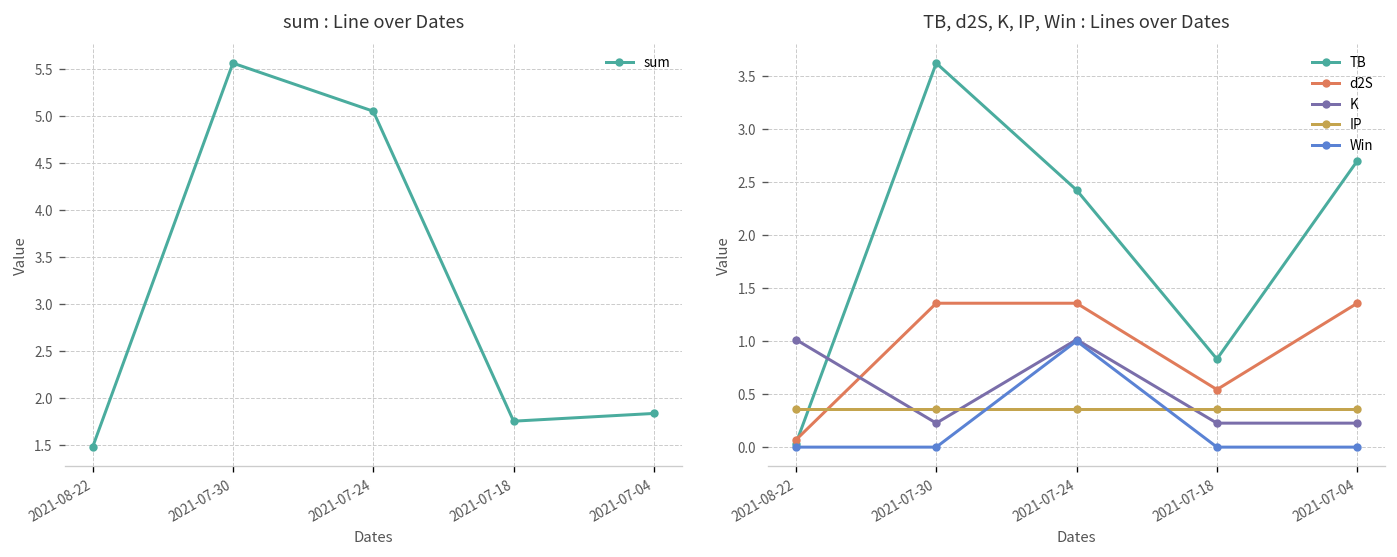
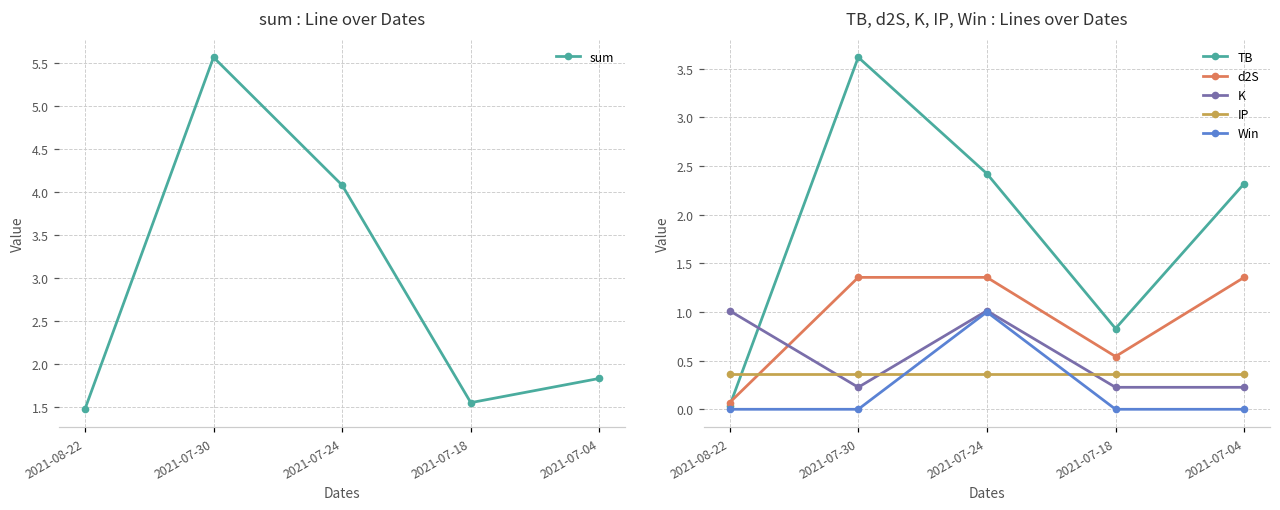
sum : Line over Dates, 2021-07-24: 5.1 -> 4.1
sum : Line over Dates, 2021-07-18: 1.8 -> 1.6
TB, d2S, K, IP, Win : Lines over Dates, TB, 2021-07-04: 2.7 -> 2.3
